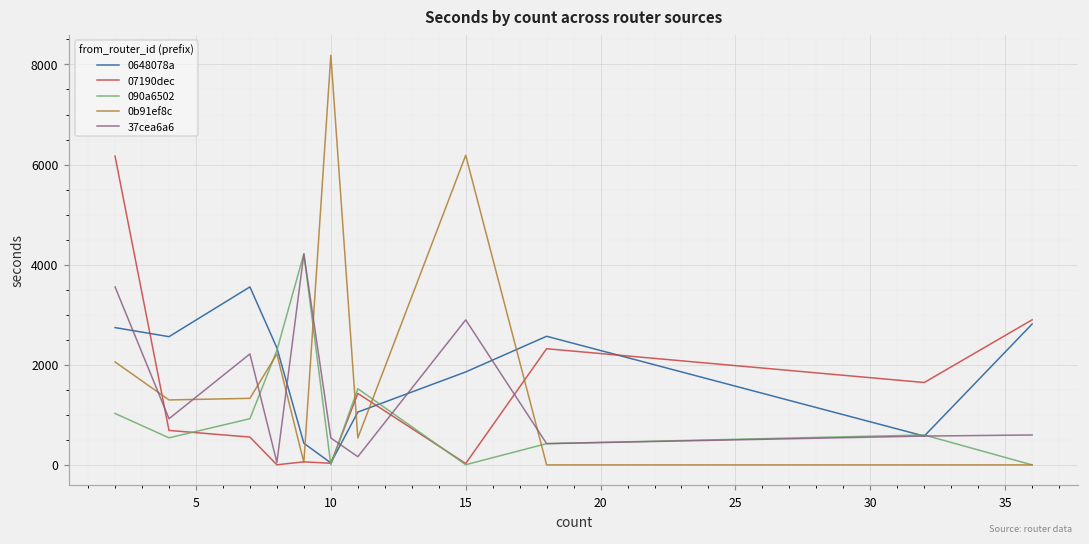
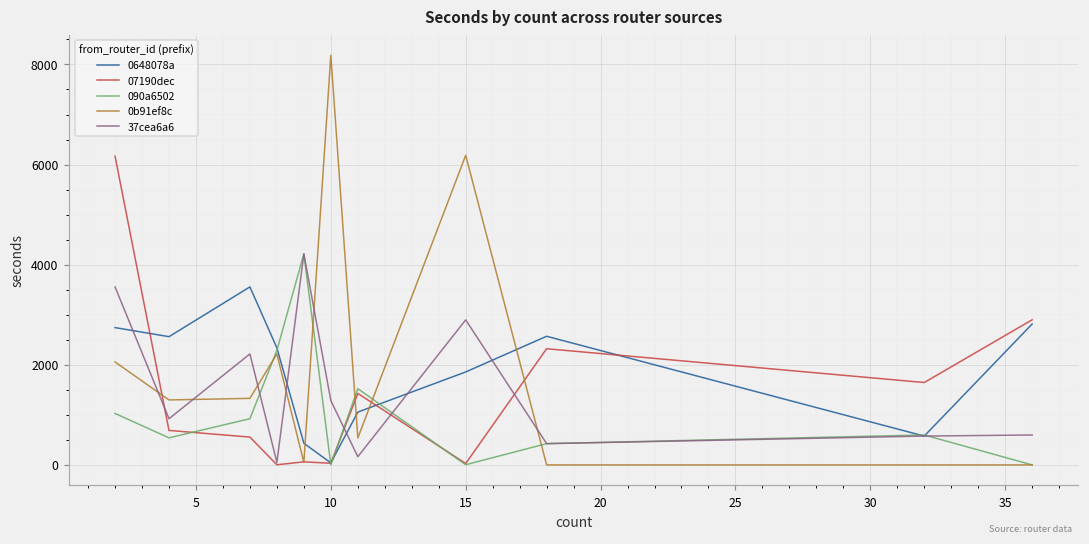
37cea6a6, 10: 500 -> 1300
